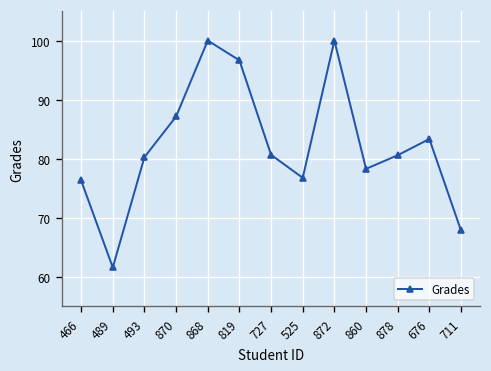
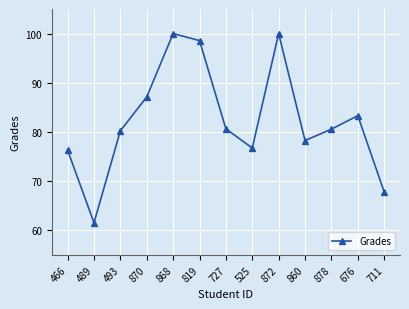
819: 97 -> 99
